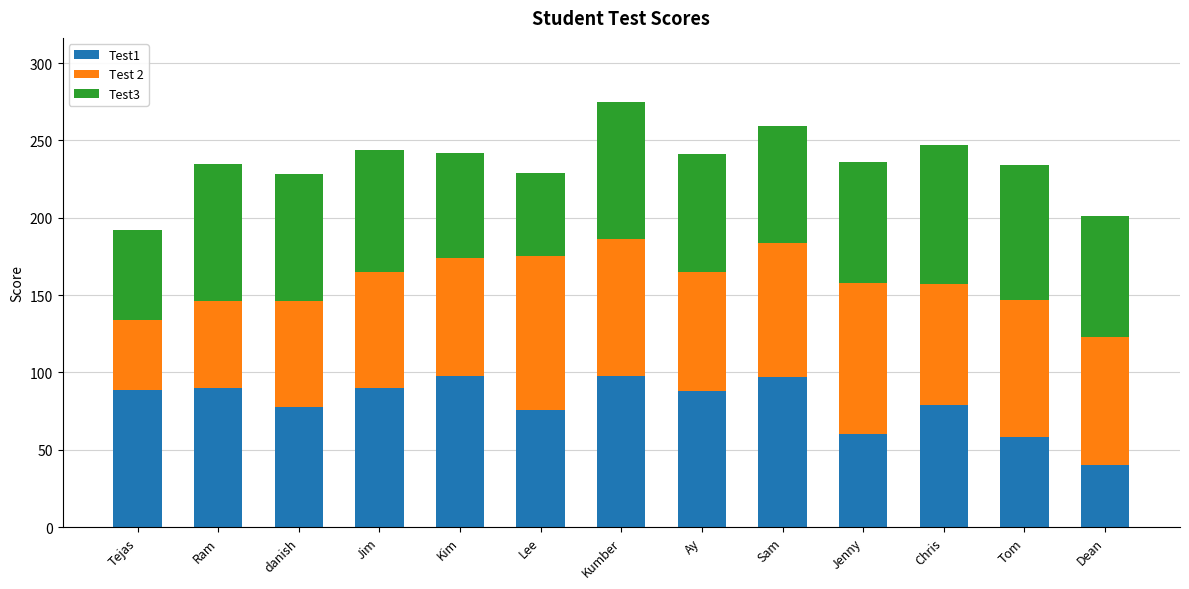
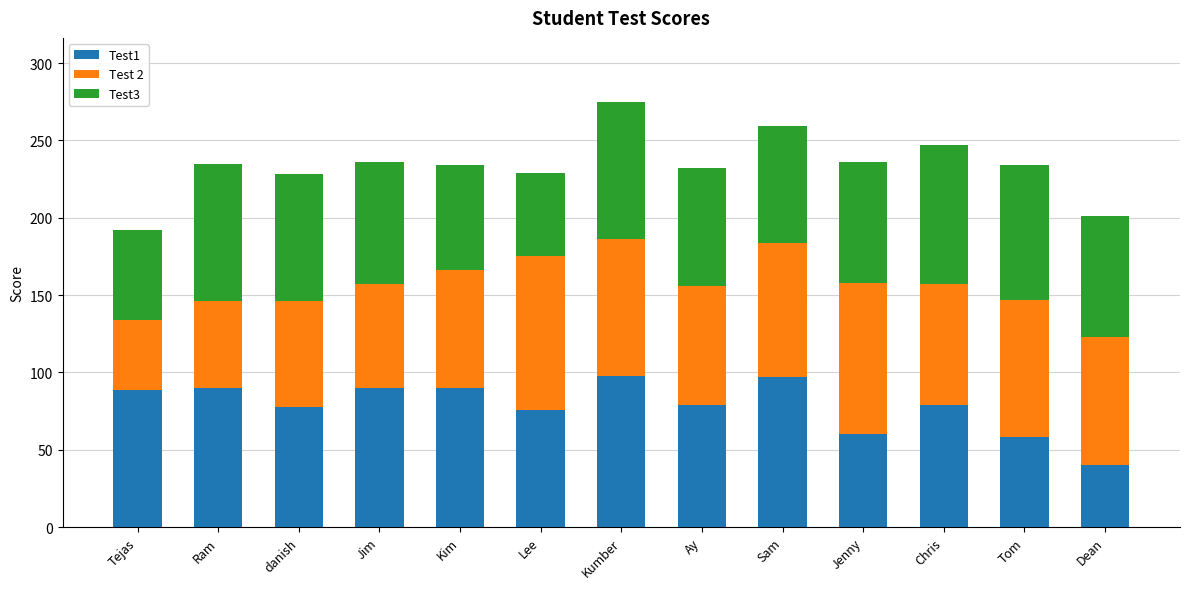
Test 2, Jim: 75 -> 67
Test1, Kim: 98 -> 90
Test1, Ay: 88 -> 79
